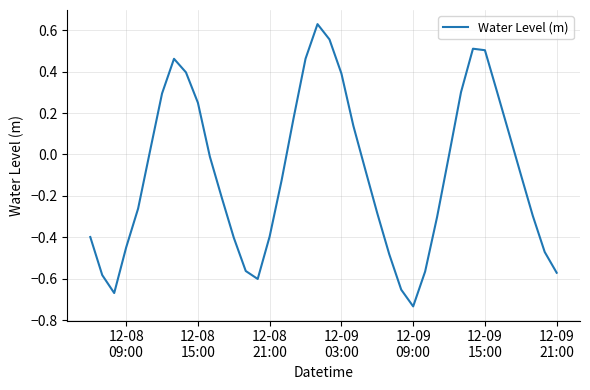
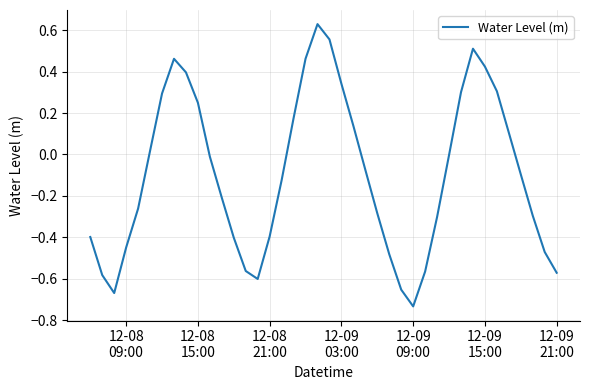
12-09 03:00: 0.39 -> 0.34
12-09 15:00: 0.50 -> 0.42
